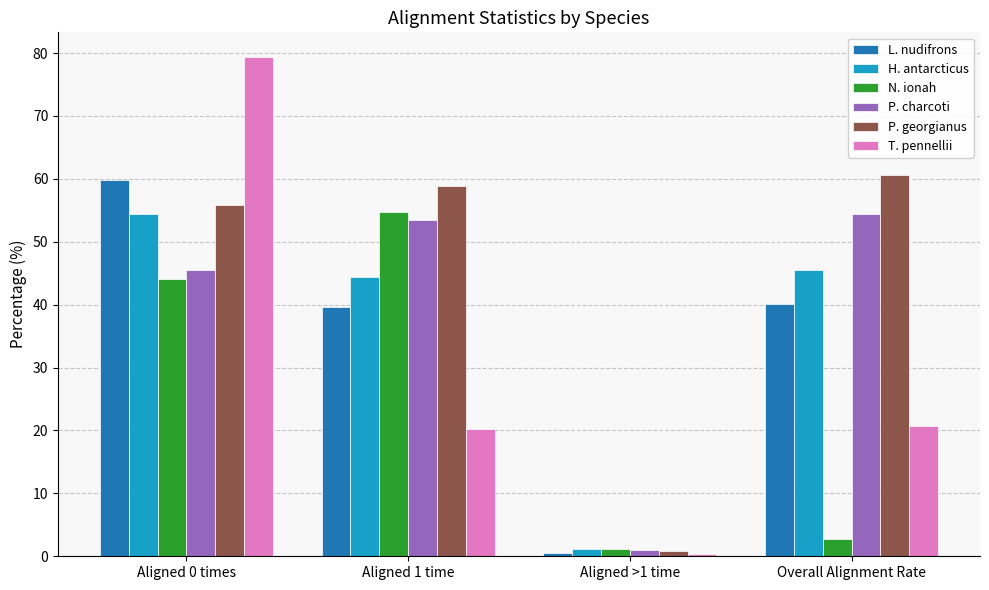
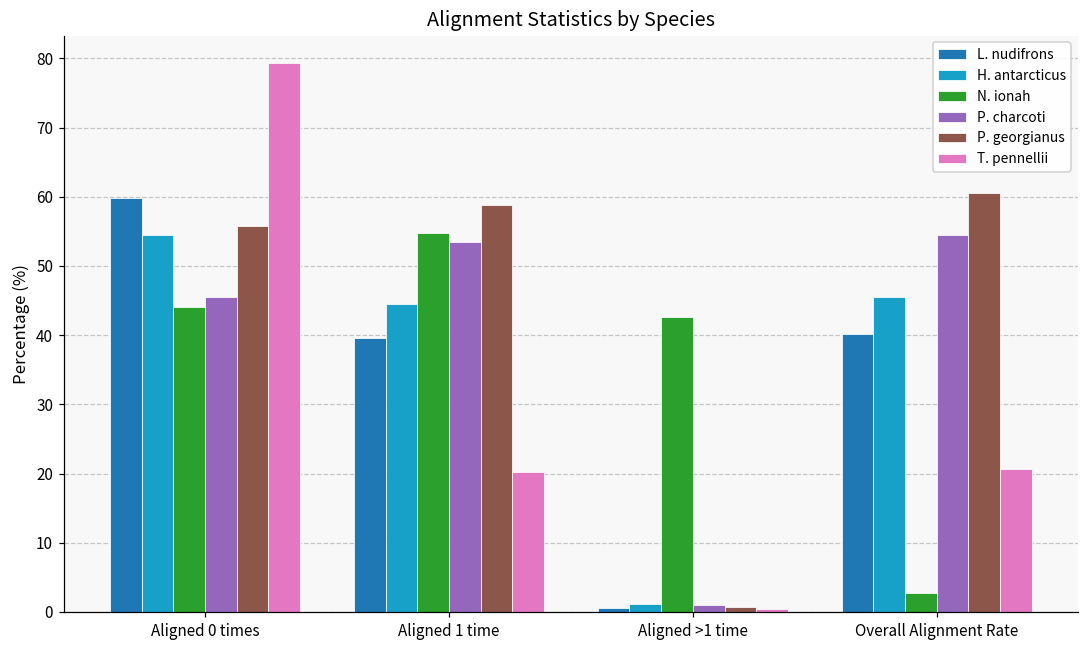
N. ionah, Aligned >1 time: 1 -> 43
